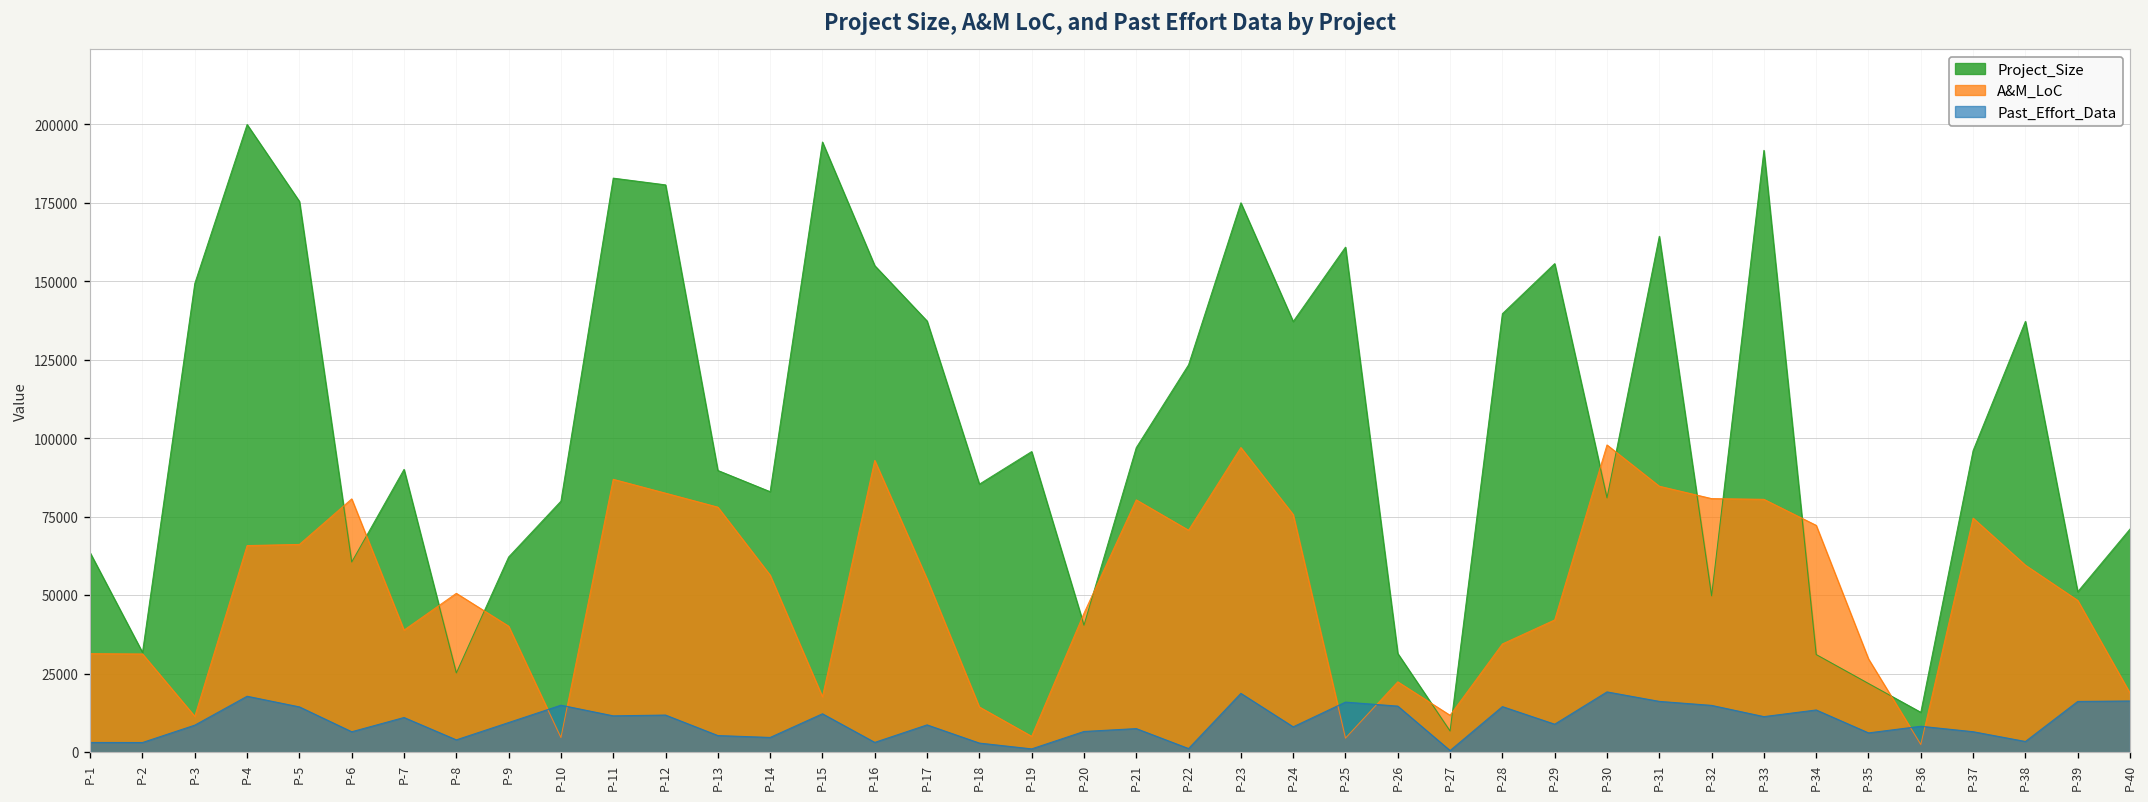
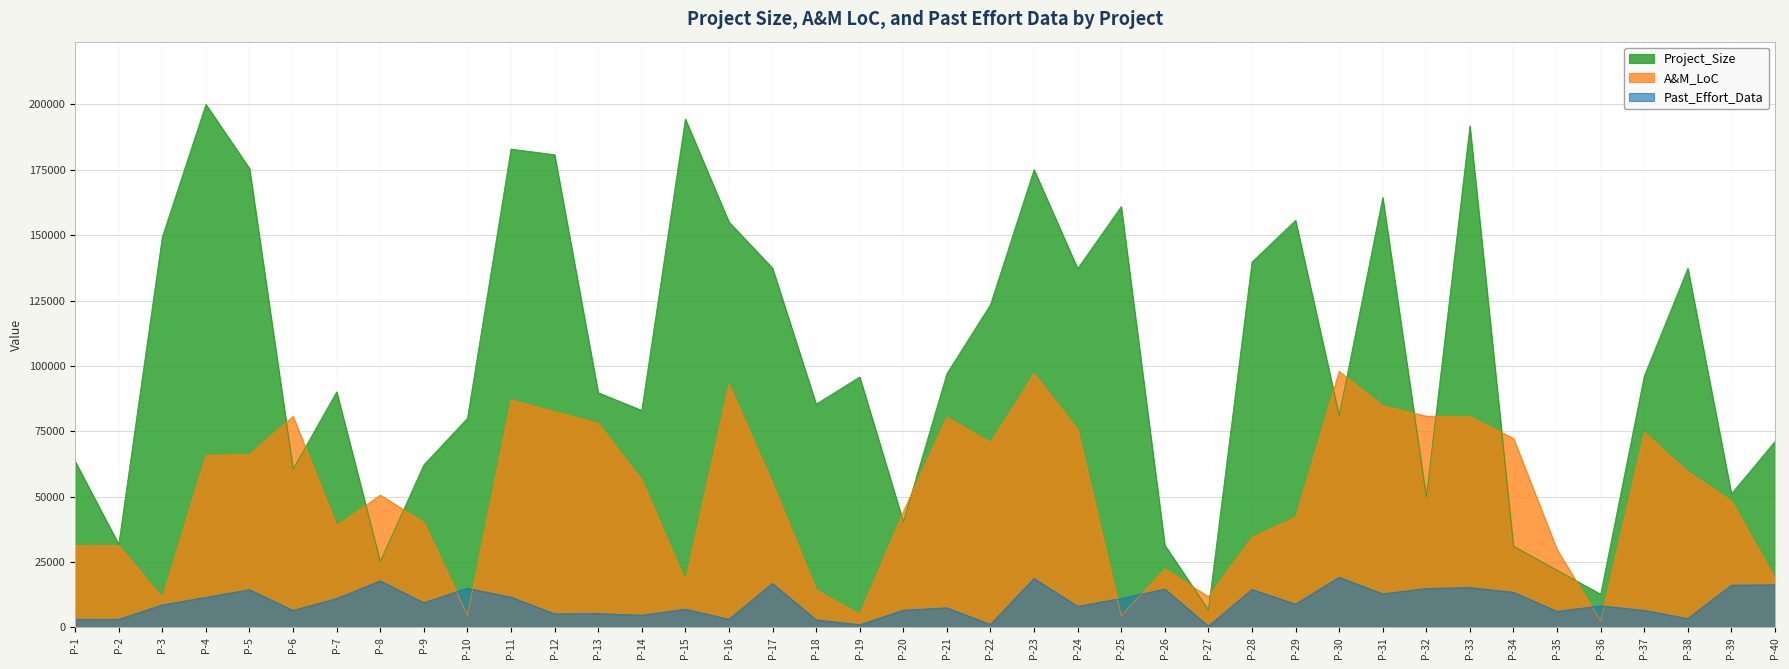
Past_Effort_Data, P-4: 18000 -> 11000
Past_Effort_Data, P-8: 4000 -> 18000
Past_Effort_Data, P-12: 12000 -> 5000
Past_Effort_Data, P-15: 12000 -> 7000
Past_Effort_Data, P-17: 9000 -> 17000
Past_Effort_Data, P-25: 16000 -> 11000
Past_Effort_Data, P-31: 16000 -> 13000
Past_Effort_Data, P-33: 11000 -> 15000
